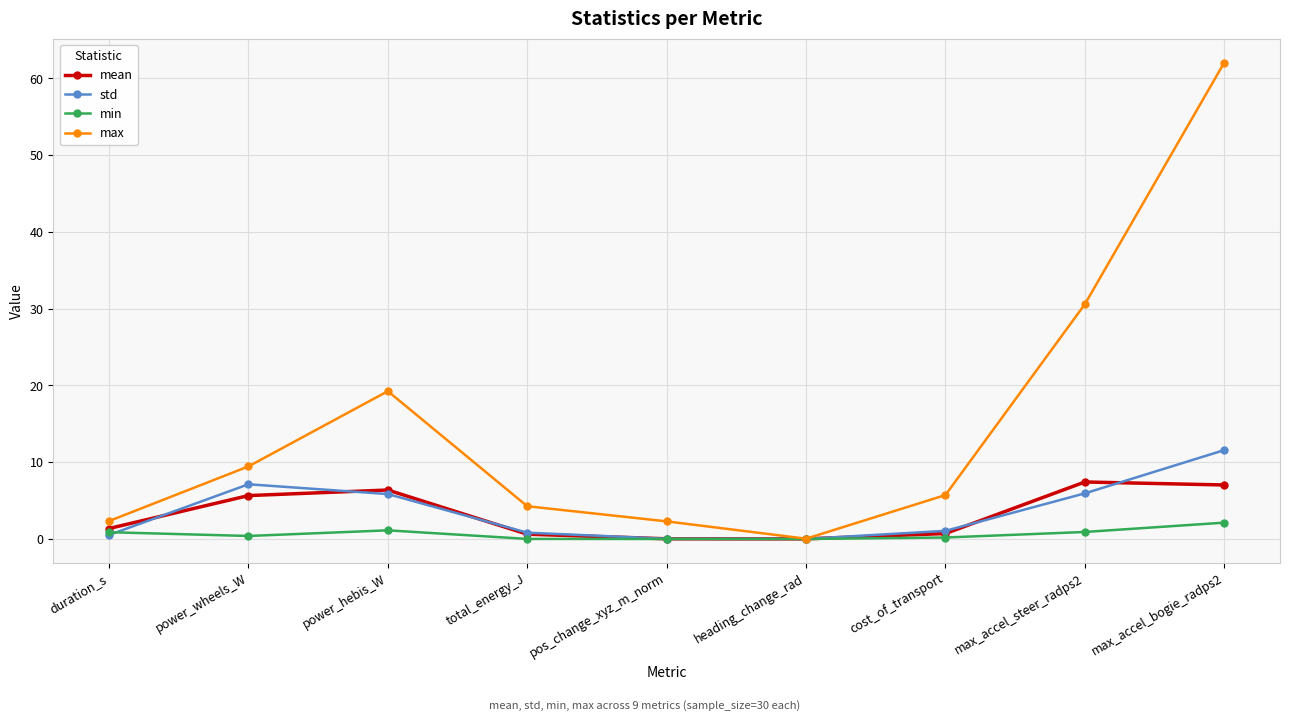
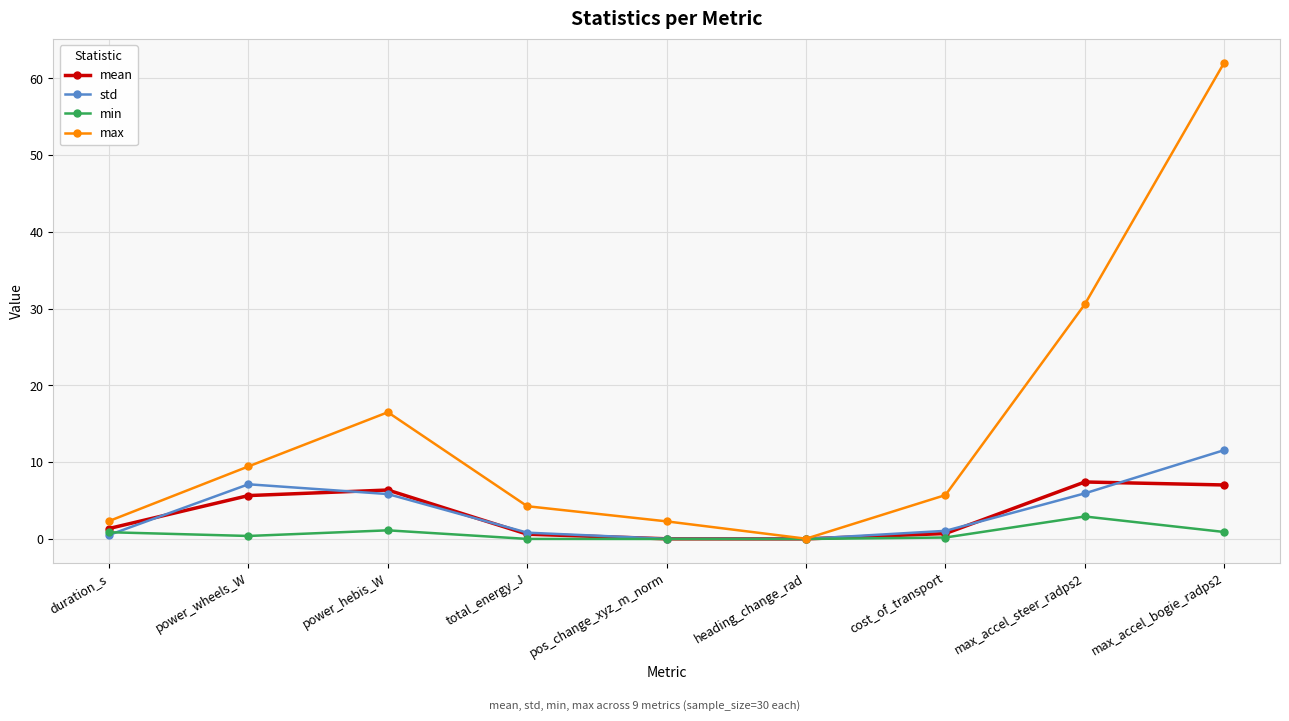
max, power_hebis_W: 19 -> 17
min, max_accel_steer_radps2: 1 -> 3
min, max_accel_bogie_radps2: 2 -> 1
